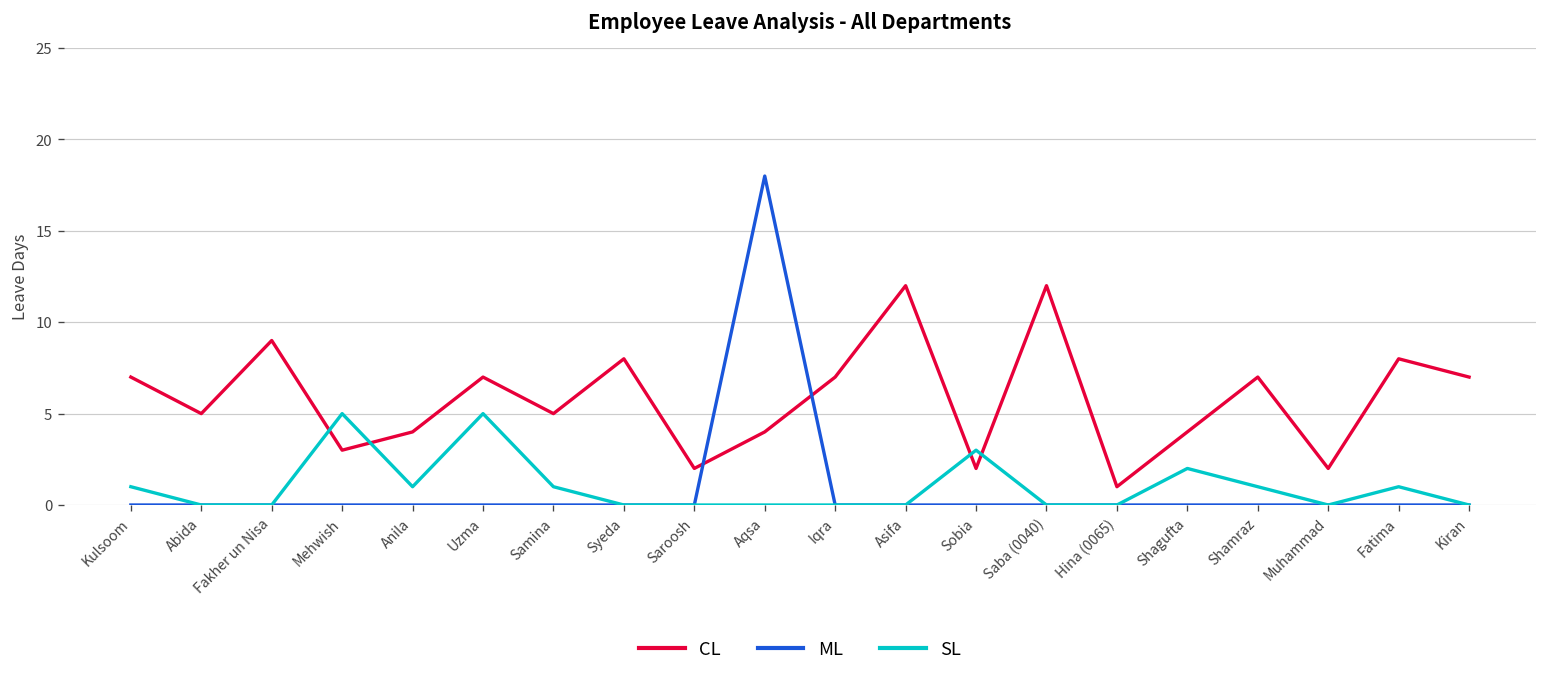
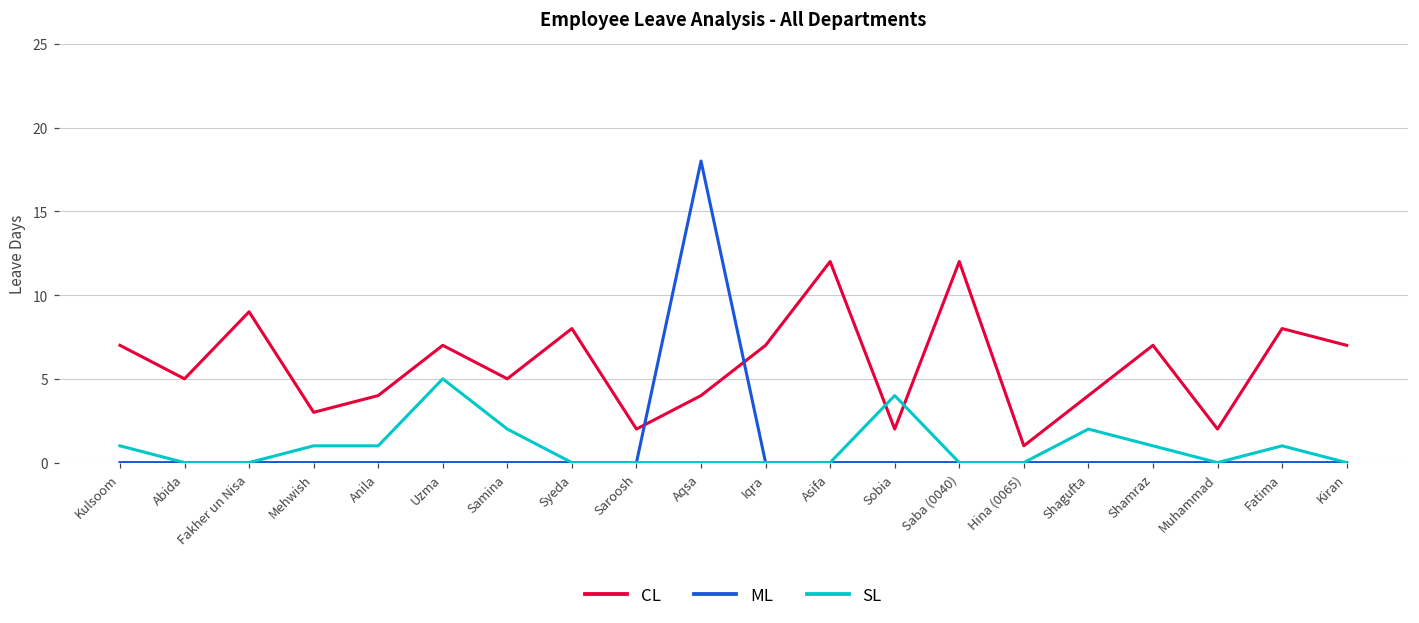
SL, Mehwish: 5 -> 1
SL, Samina: 1 -> 2
SL, Sobia: 3 -> 4
